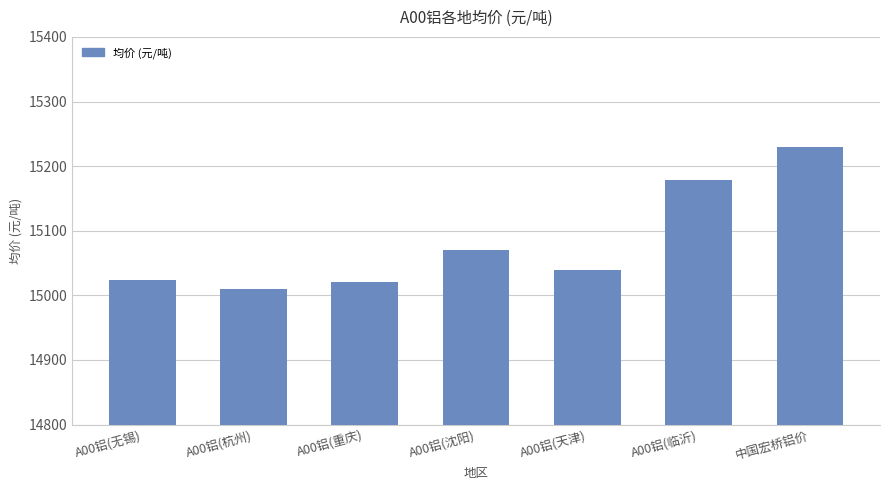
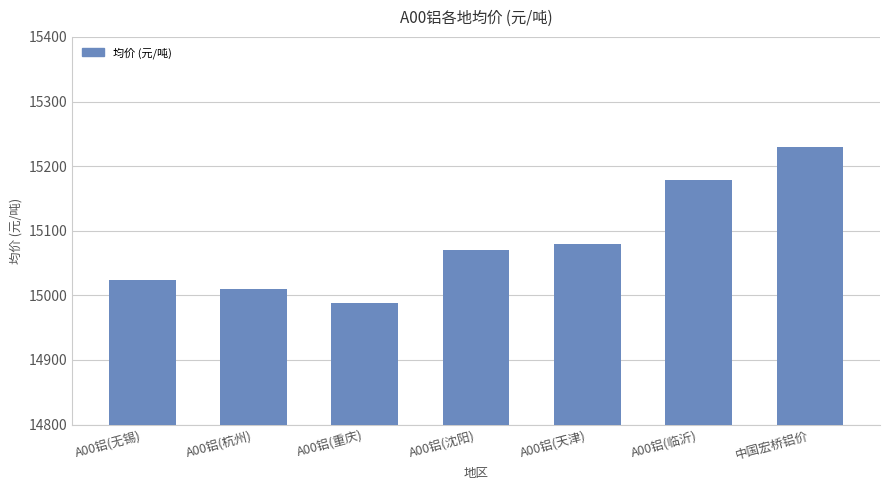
A00铝(重庆): 15020 -> 14990
A00铝(天津): 15040 -> 15080
